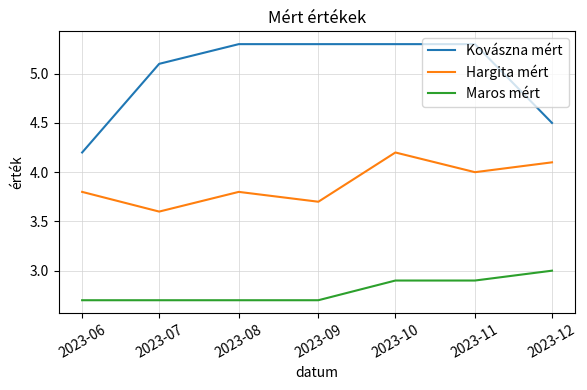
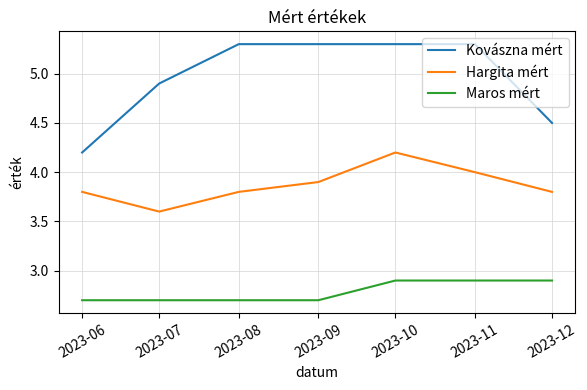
Kovászna mért, 2023-07: 5.1 -> 4.9
Hargita mért, 2023-09: 3.7 -> 3.9
Hargita mért, 2023-12: 4.1 -> 3.8
Maros mért, 2023-12: 3.0 -> 2.9
